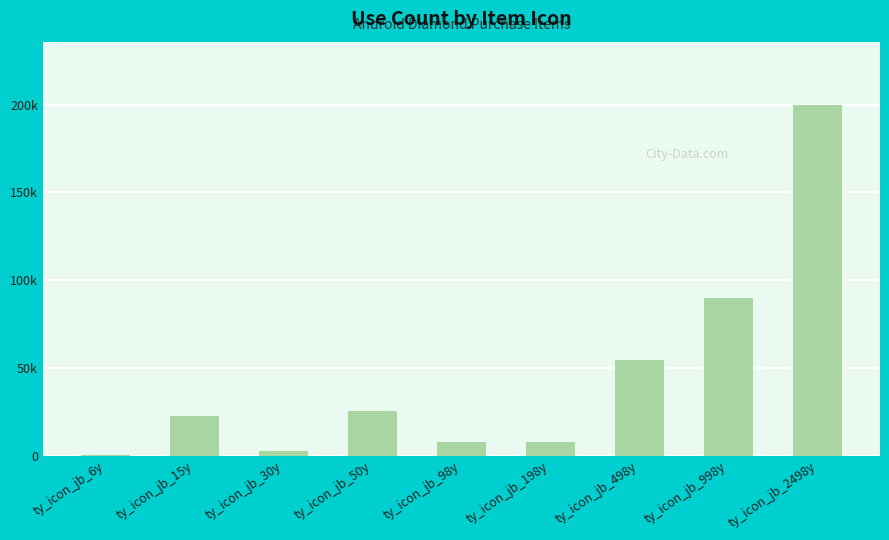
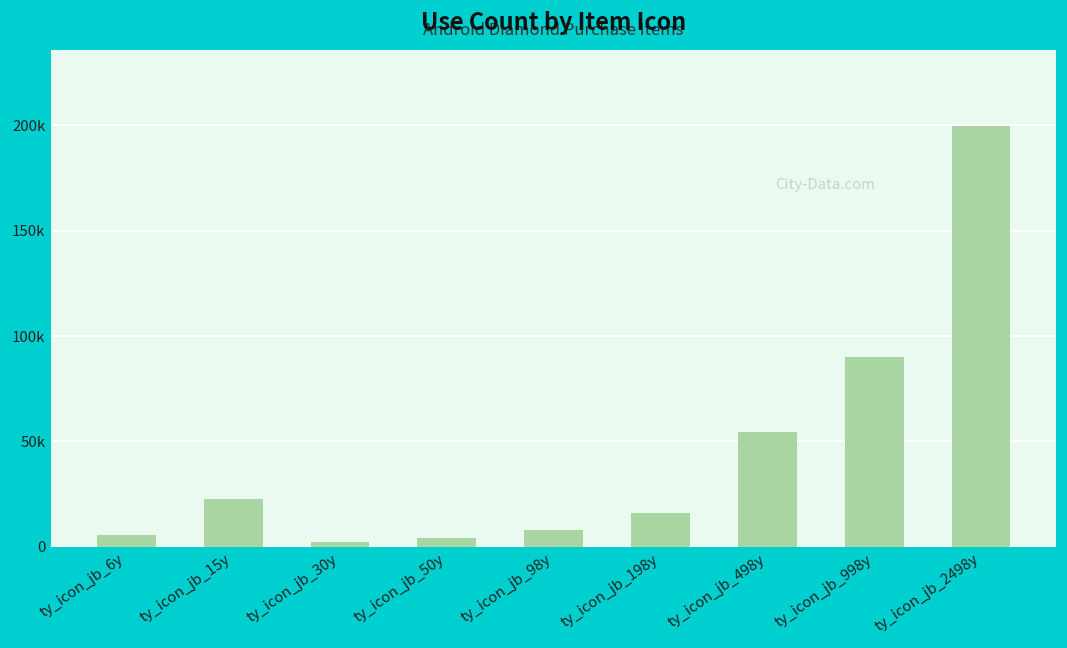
ty_icon_jb_6y: 0 -> 6000
ty_icon_jb_50y: 25000 -> 4000
ty_icon_jb_198y: 8000 -> 16000
